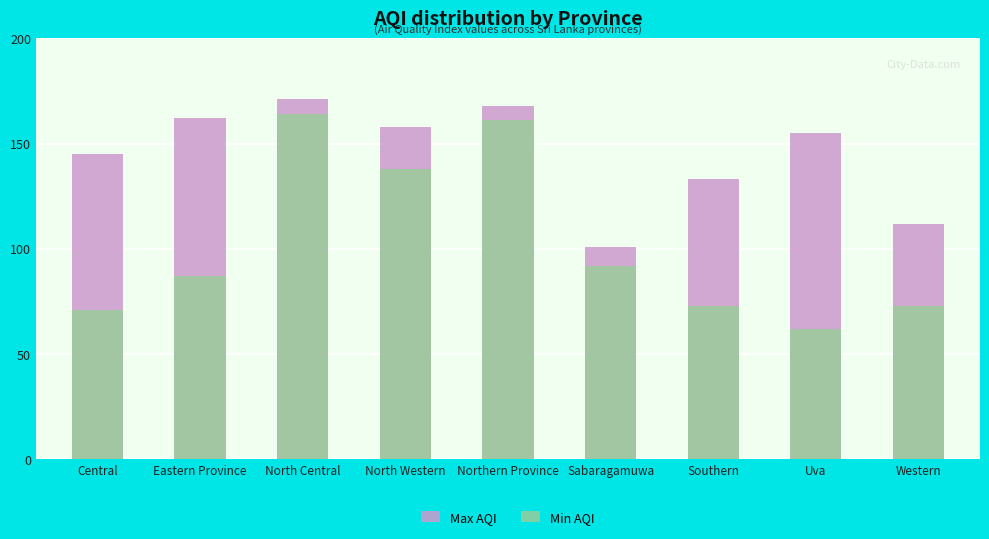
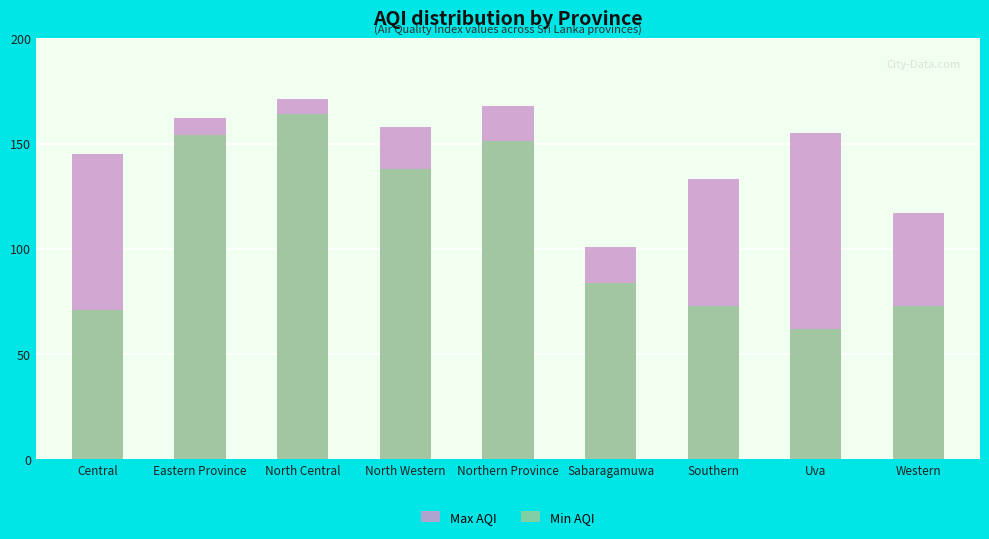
Min AQI, Eastern Province: 87 -> 154
Min AQI, Northern Province: 161 -> 151
Min AQI, Sabaragamuwa: 92 -> 84
Max AQI, Western: 112 -> 117
